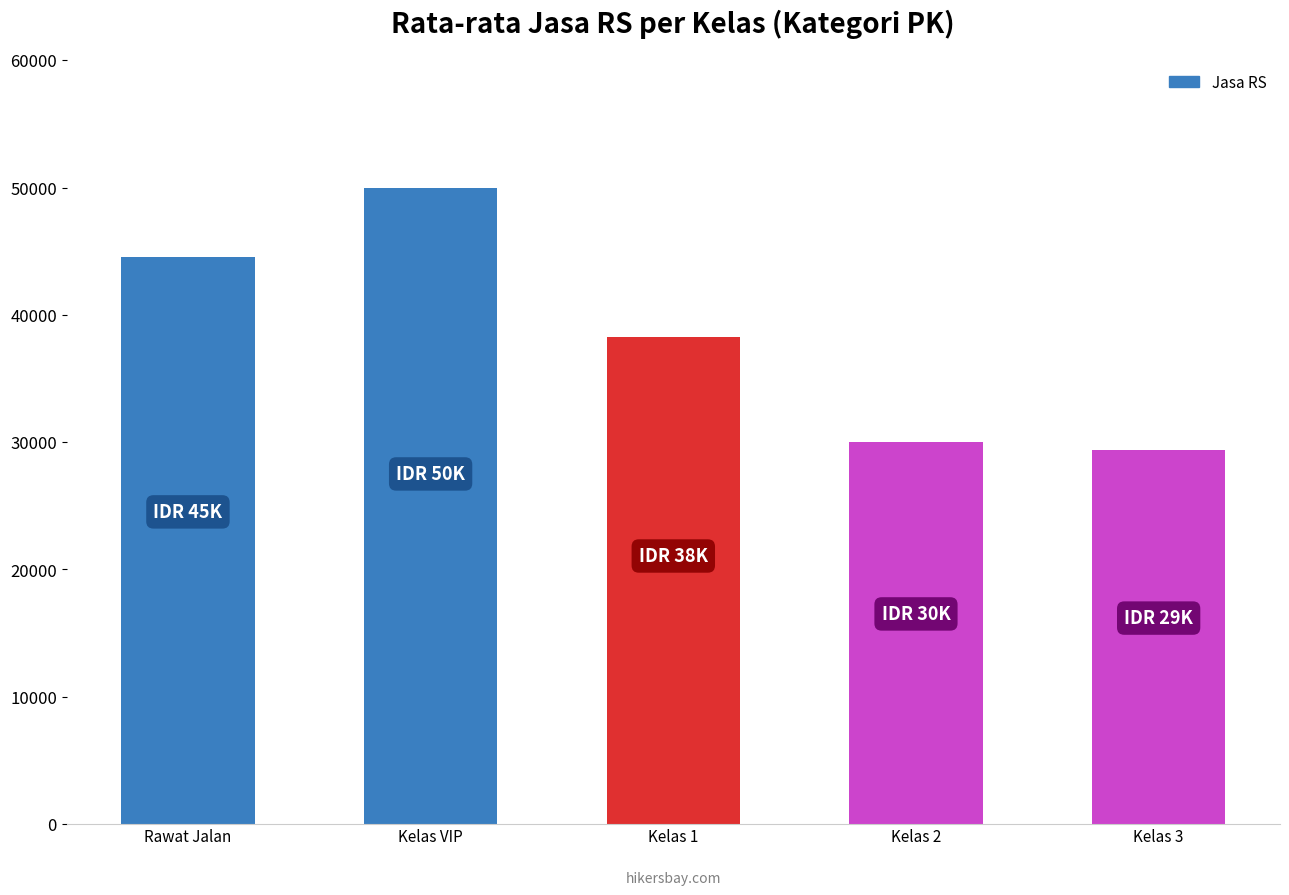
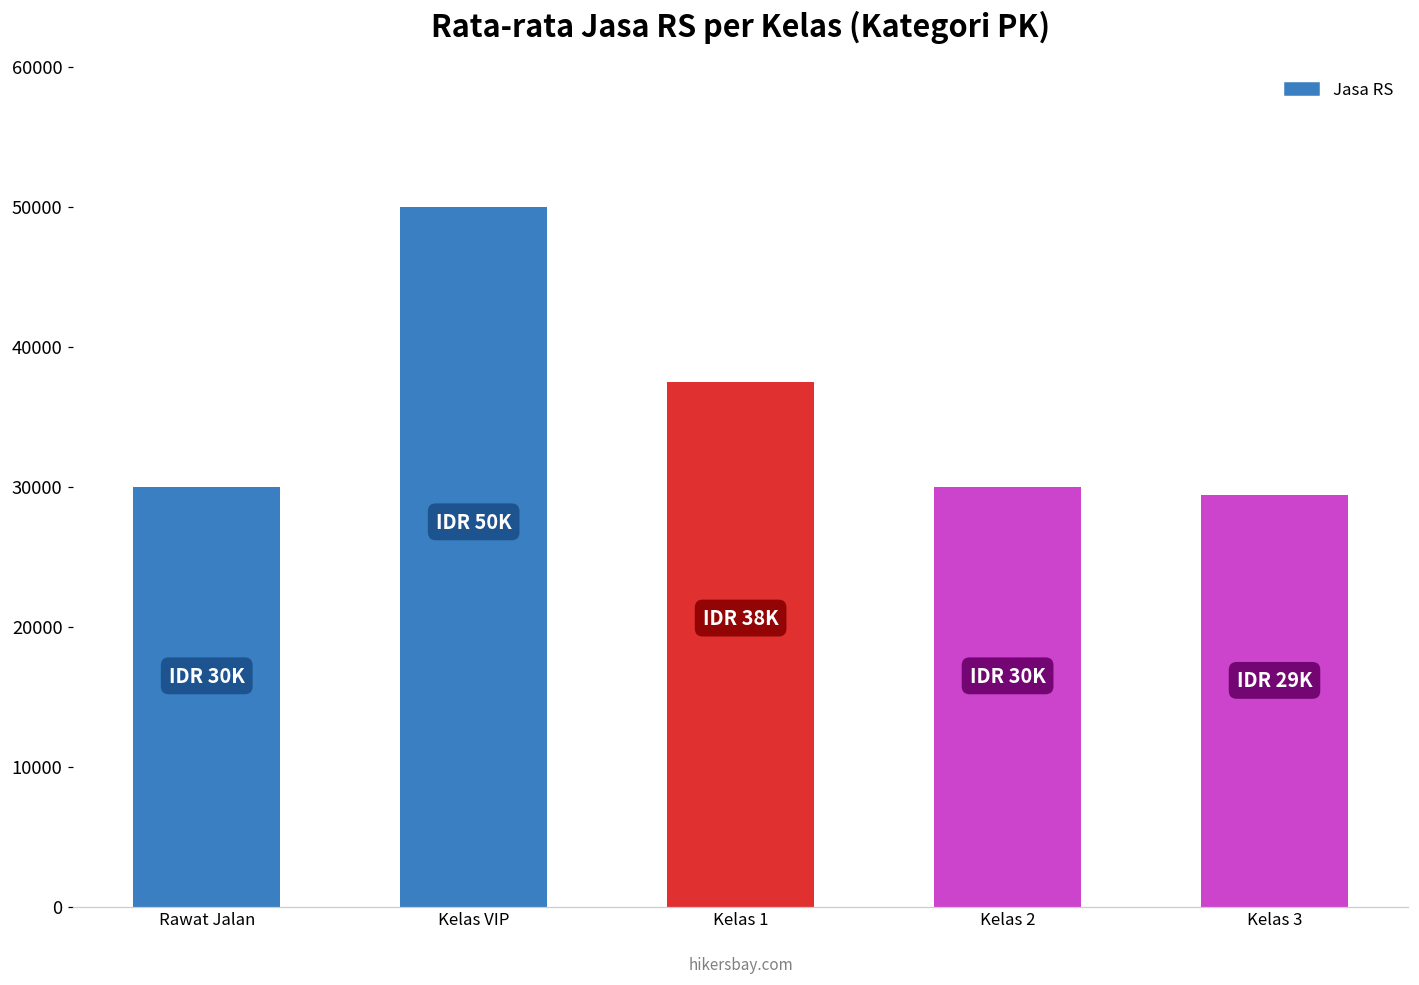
Rawat Jalan: 45K -> 30K
Kelas 1: 38300 -> 37500
